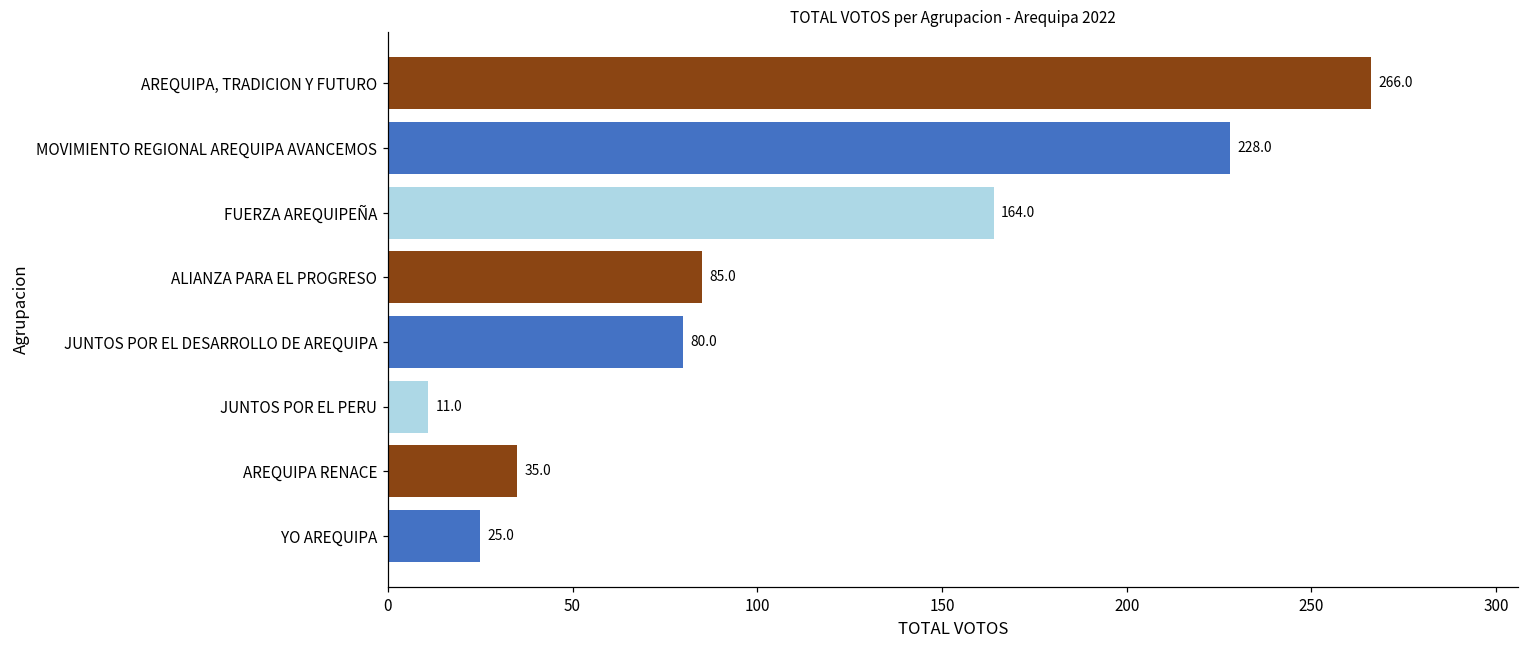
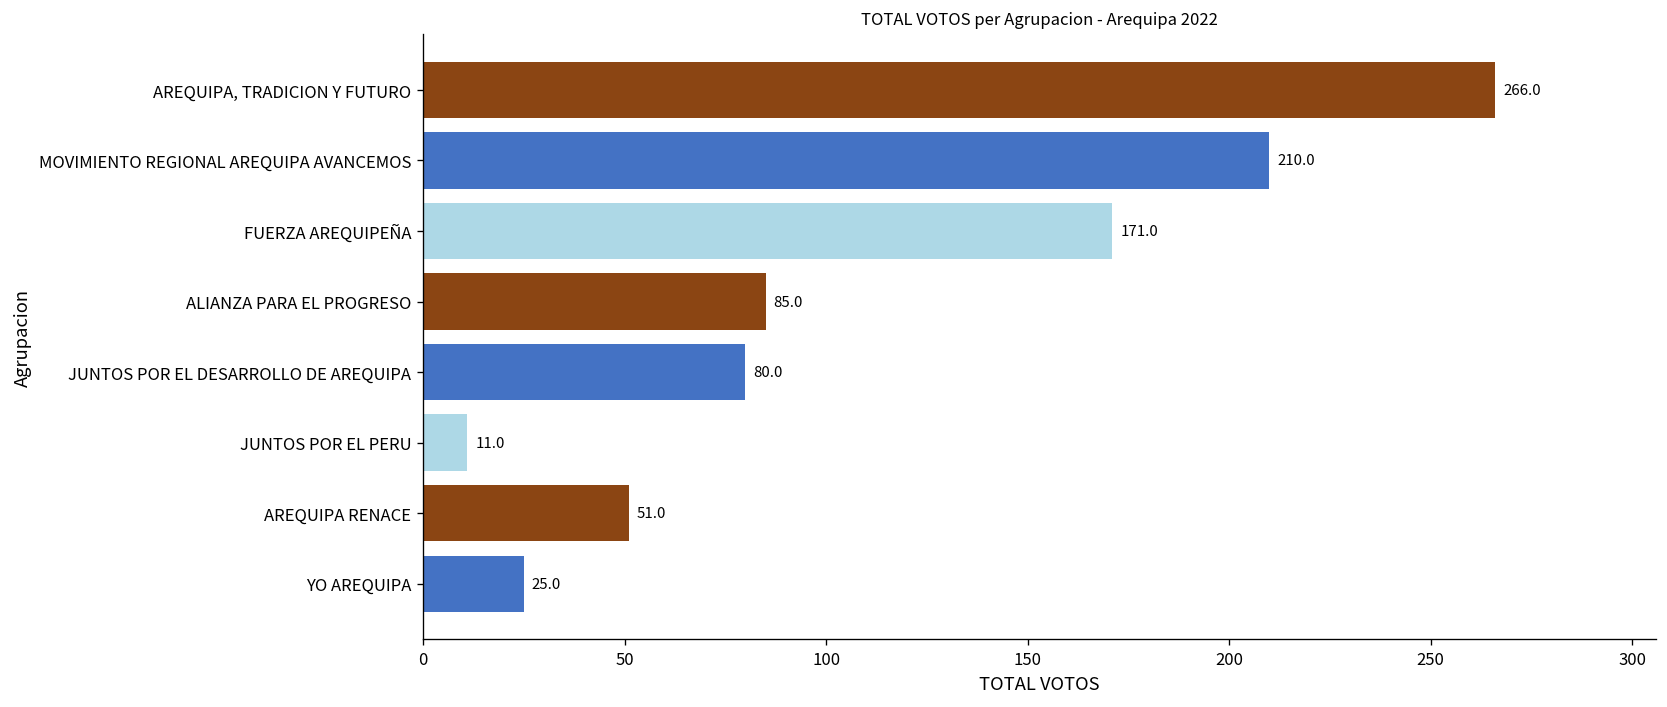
MOVIMIENTO REGIONAL AREQUIPA AVANCEMOS: 228.0 -> 210.0
FUERZA AREQUIPEÑA: 164.0 -> 171.0
AREQUIPA RENACE: 35.0 -> 51.0
